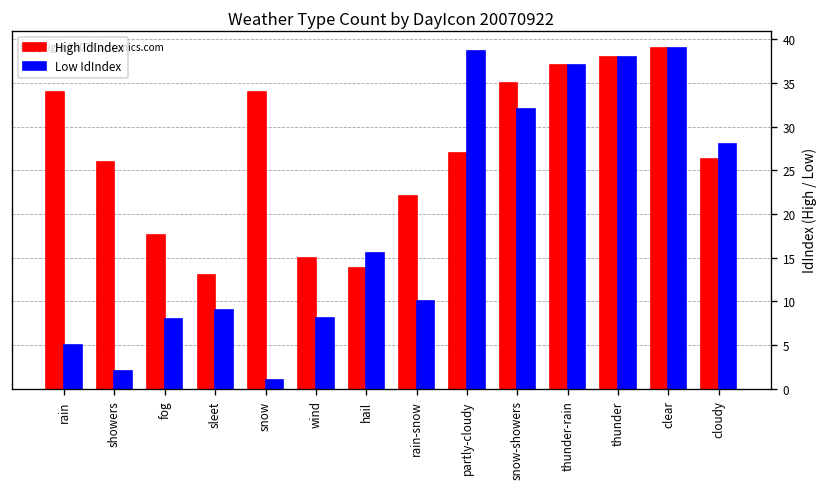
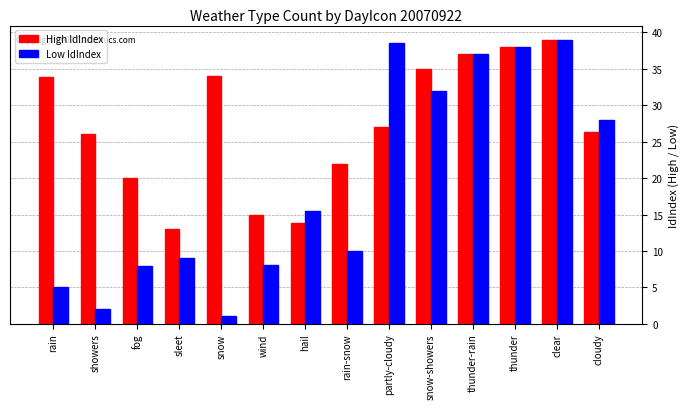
High IdIndex, fog: 18 -> 20
